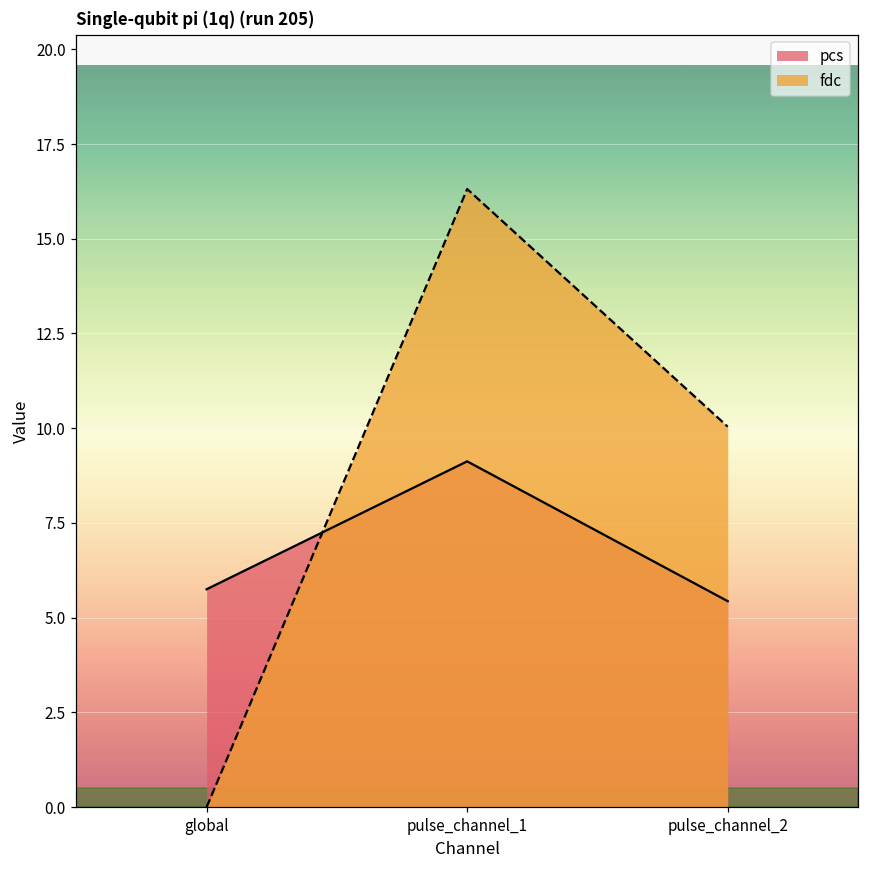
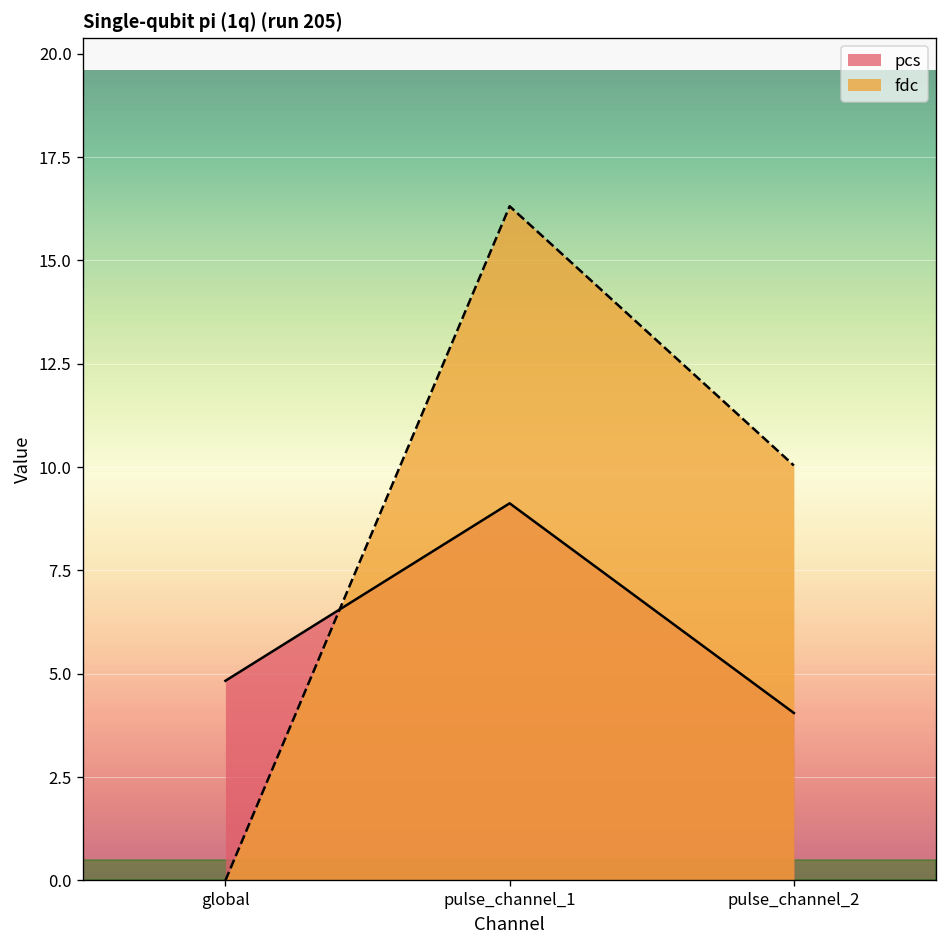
pcs, global: 5.7 -> 4.8
pcs, pulse_channel_2: 5.4 -> 4.1
